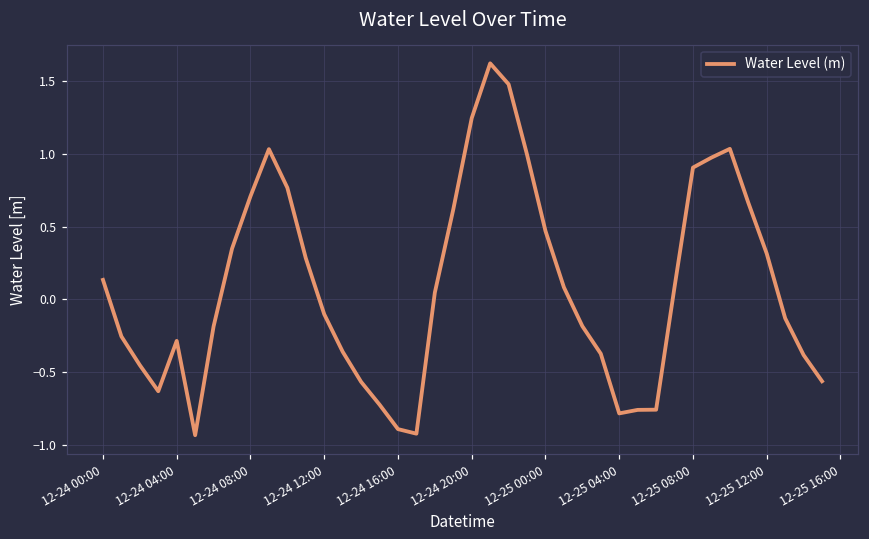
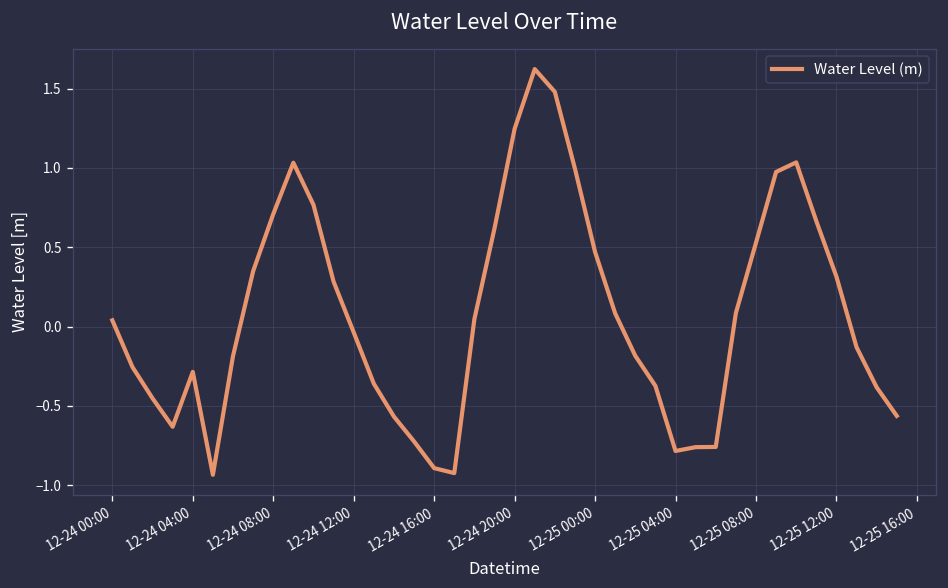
12-24 00:00: 0.13 -> 0.04
12-24 12:00: -0.10 -> -0.04
12-25 08:00: 0.91 -> 0.53
